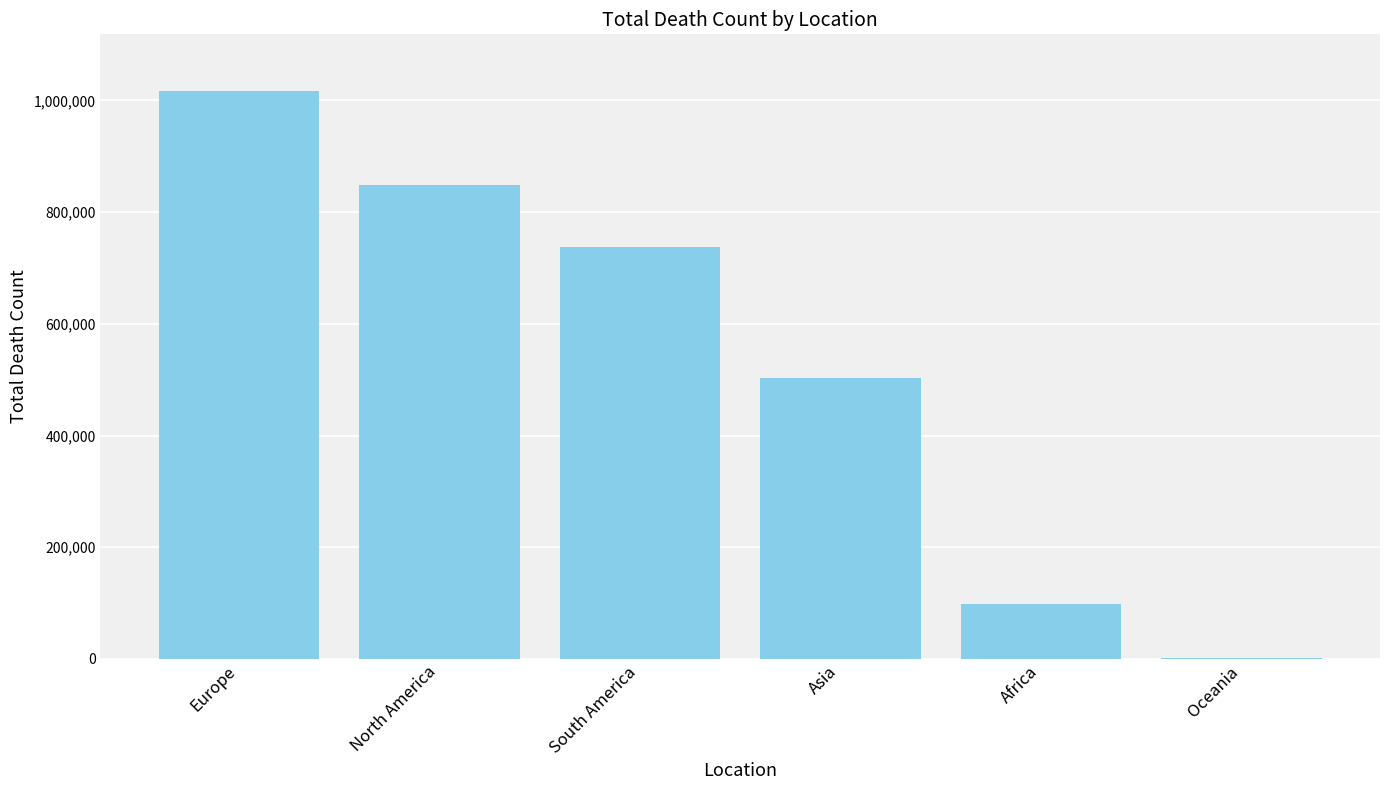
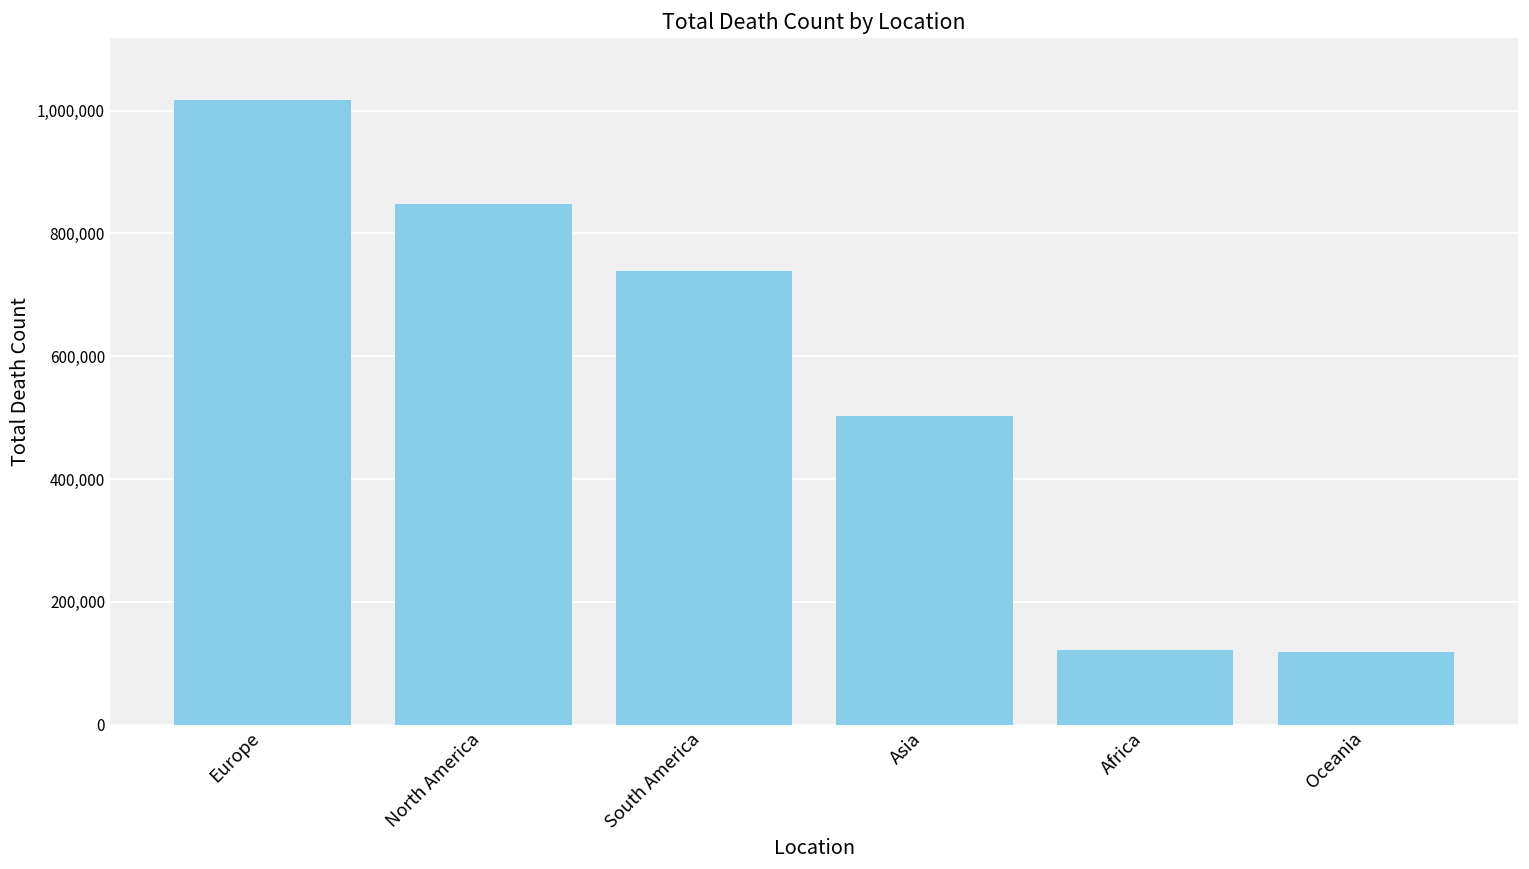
Africa: 100,000 -> 120,000
Oceania: 0 -> 120,000
